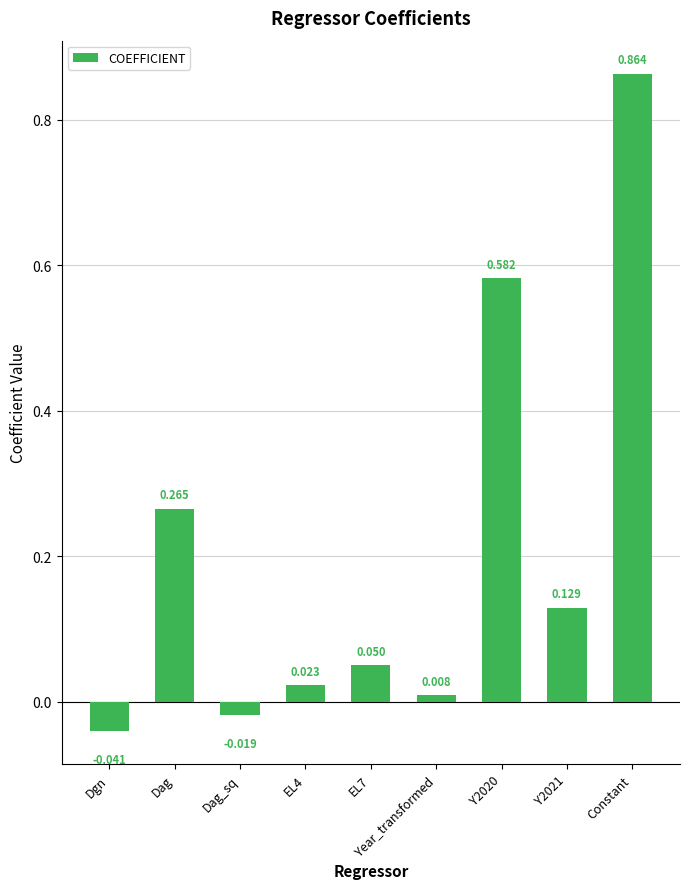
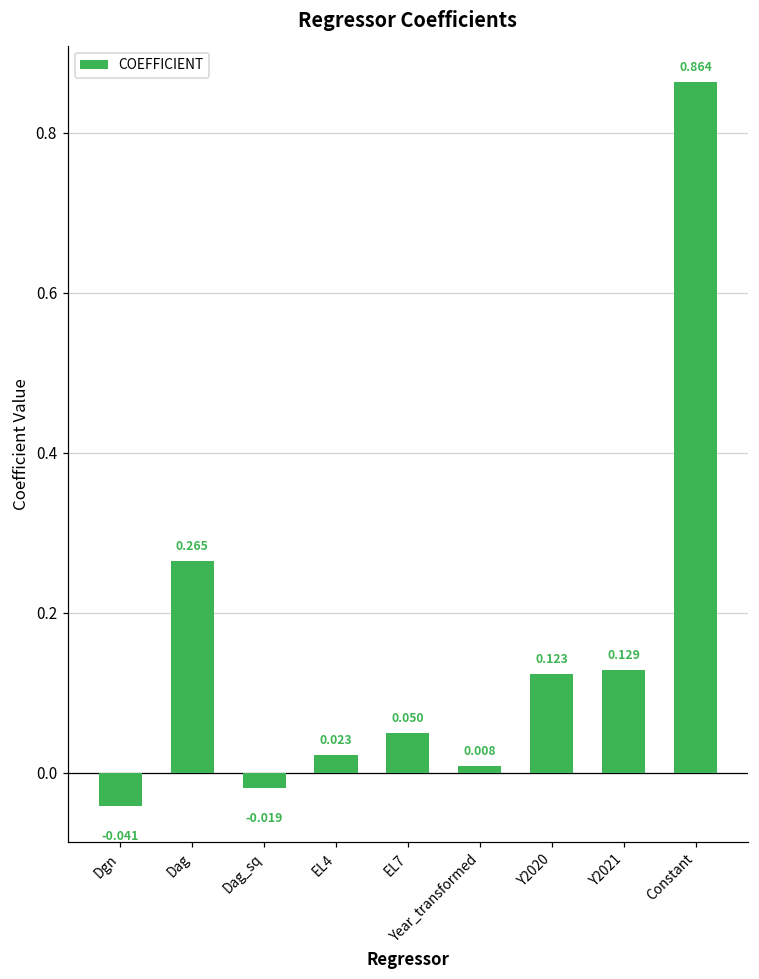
Y2020: 0.582 -> 0.123
